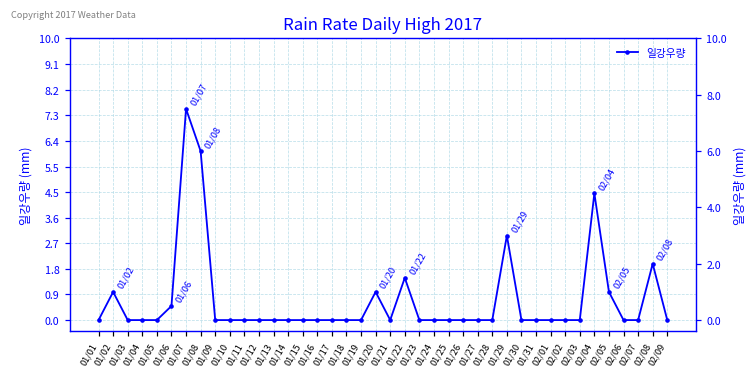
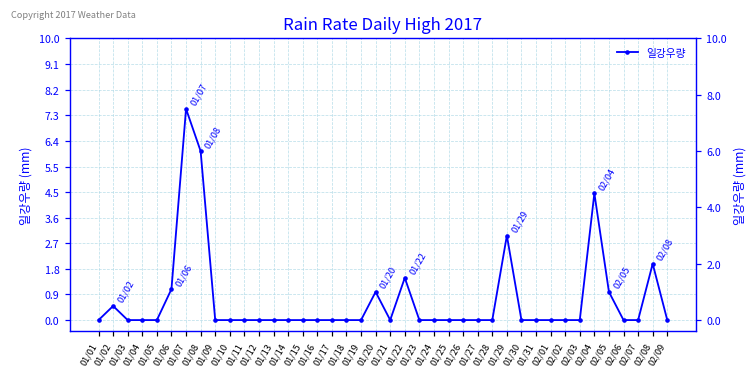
01/02: 1.0 -> 0.5
01/06: 0.5 -> 1.1
